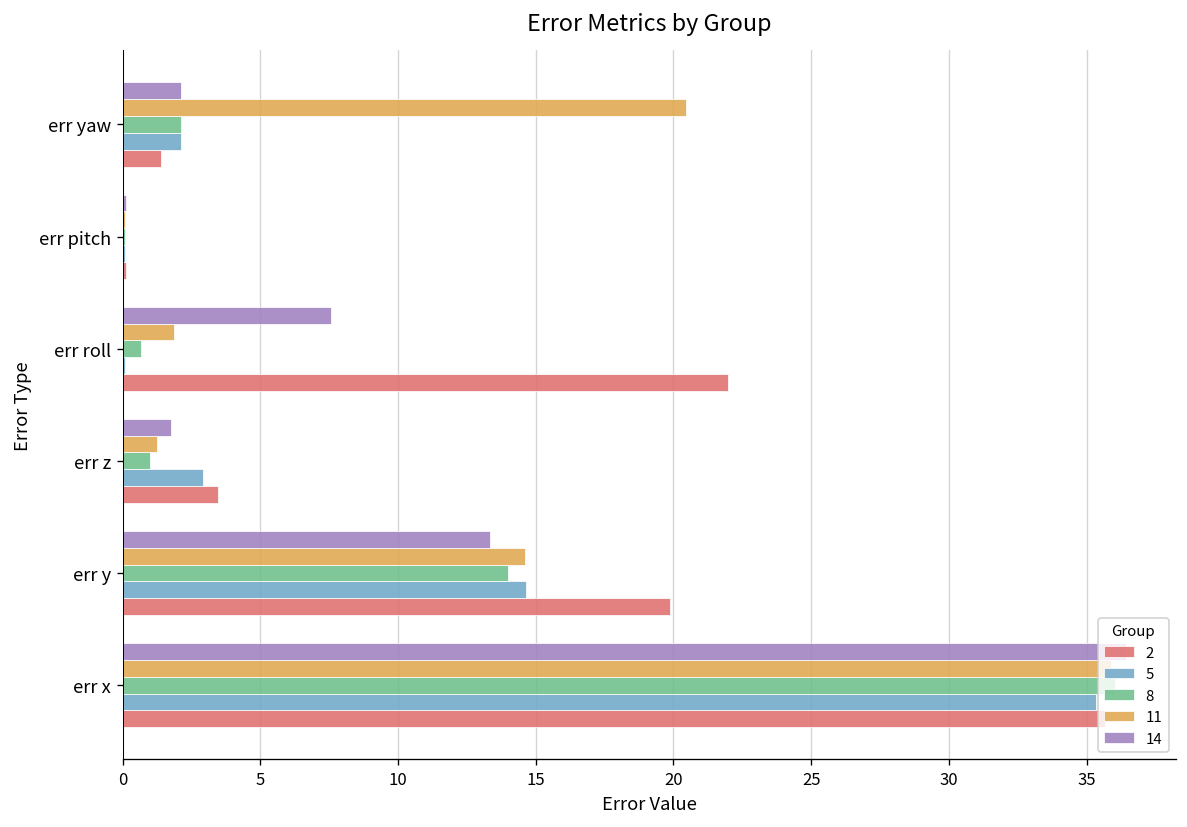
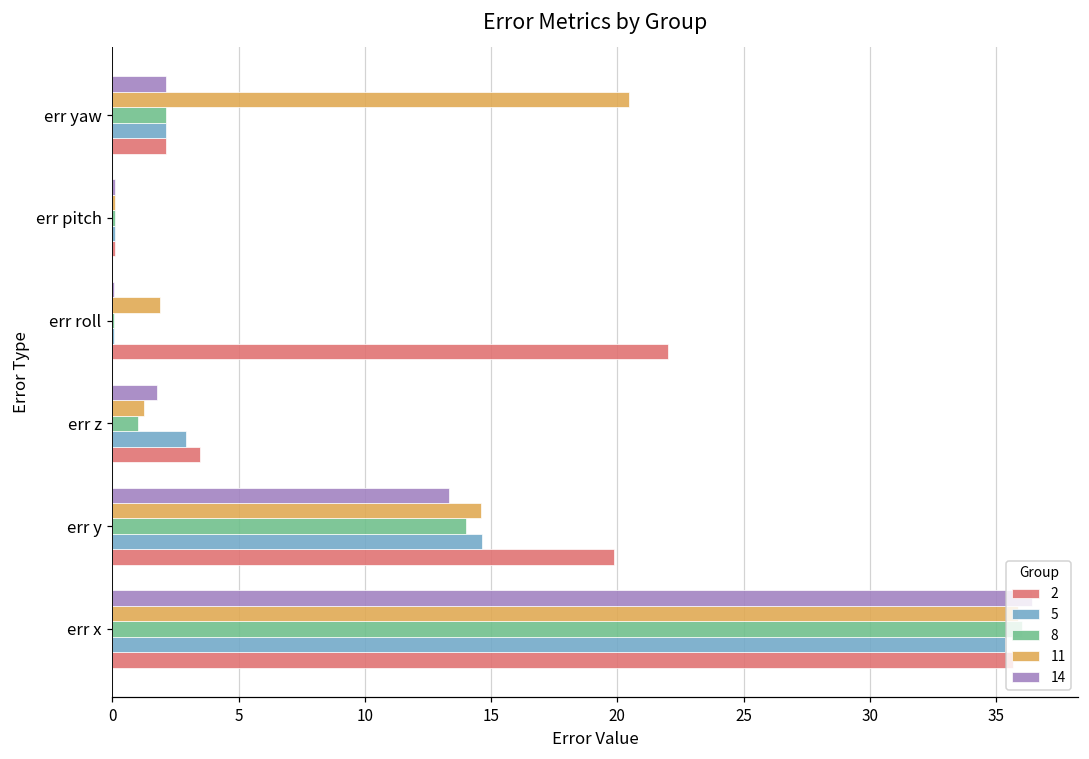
2, err yaw: 1.4 -> 2.1
14, err roll: 7.6 -> 0.1
8, err roll: 0.7 -> 0.1
